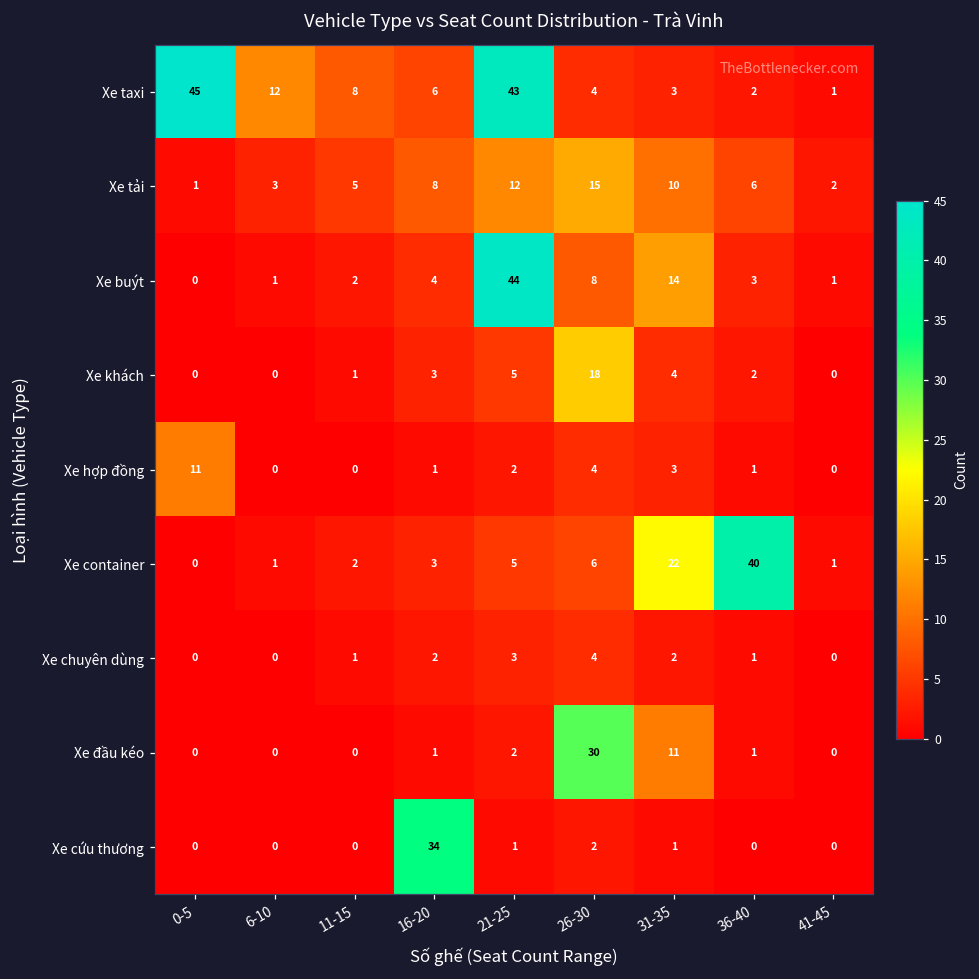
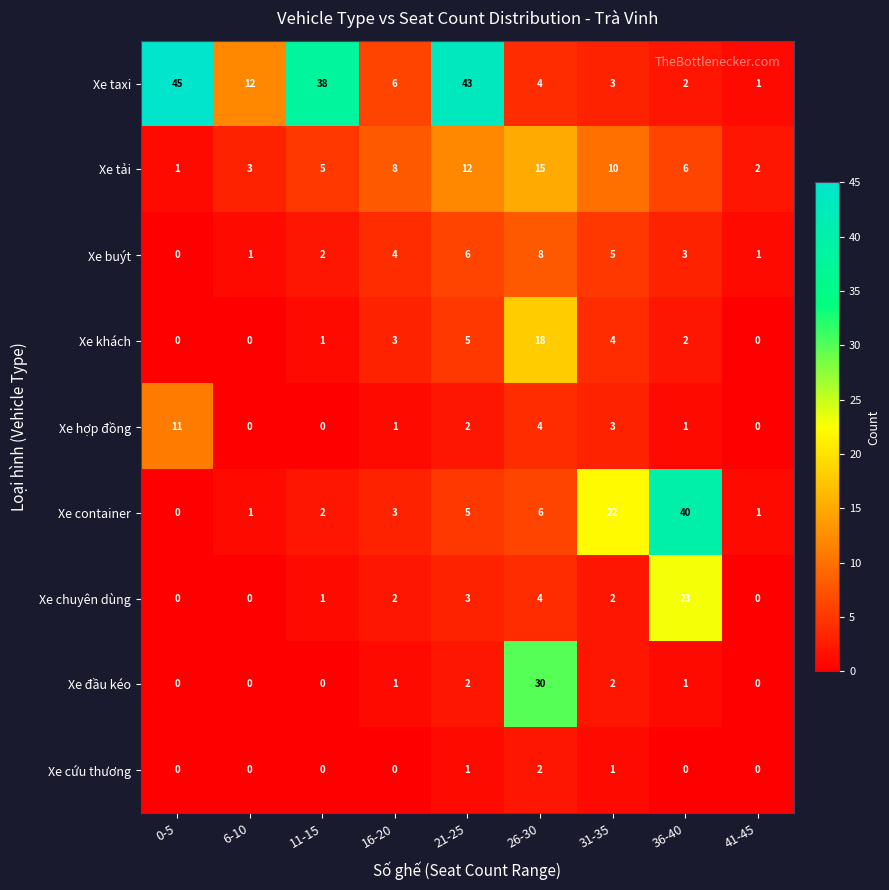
Xe taxi, 11-15: 8 -> 38
Xe buýt, 21-25: 44 -> 6
Xe buýt, 31-35: 14 -> 5
Xe chuyên dùng, 36-40: 1 -> 23
Xe đầu kéo, 31-35: 11 -> 2
Xe cứu thương, 16-20: 34 -> 0
